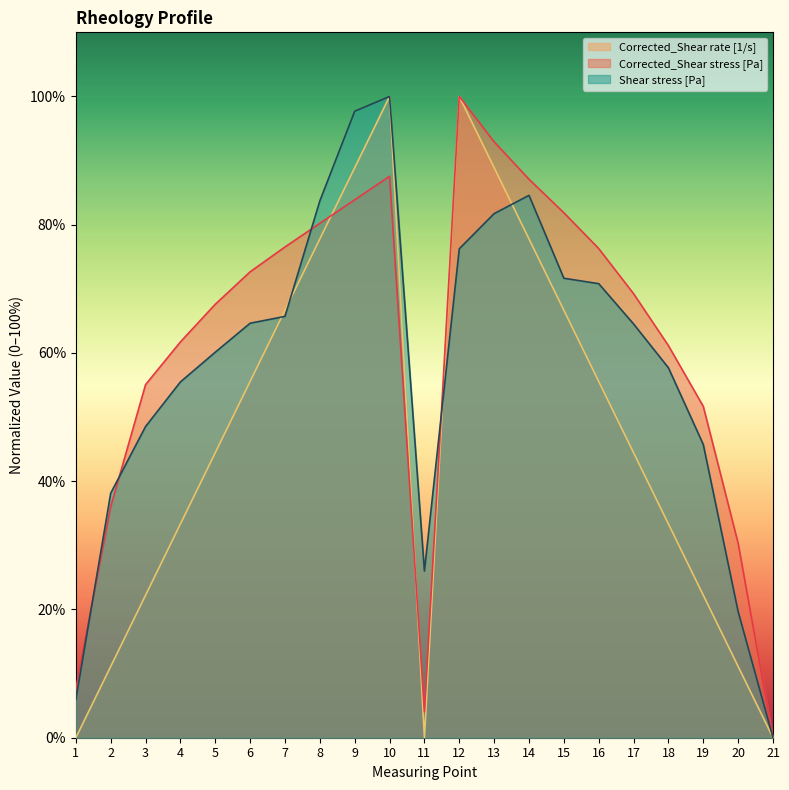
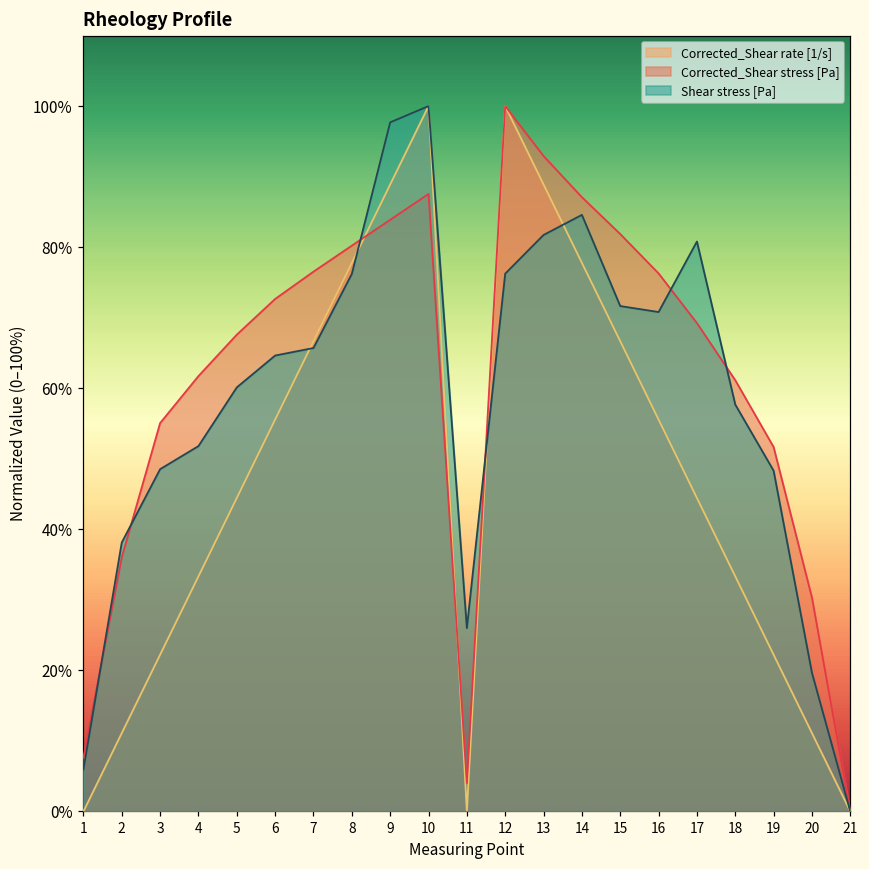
Shear stress [Pa], 4: 55% -> 52%
Shear stress [Pa], 8: 84% -> 76%
Shear stress [Pa], 17: 65% -> 81%
Shear stress [Pa], 19: 46% -> 48%
